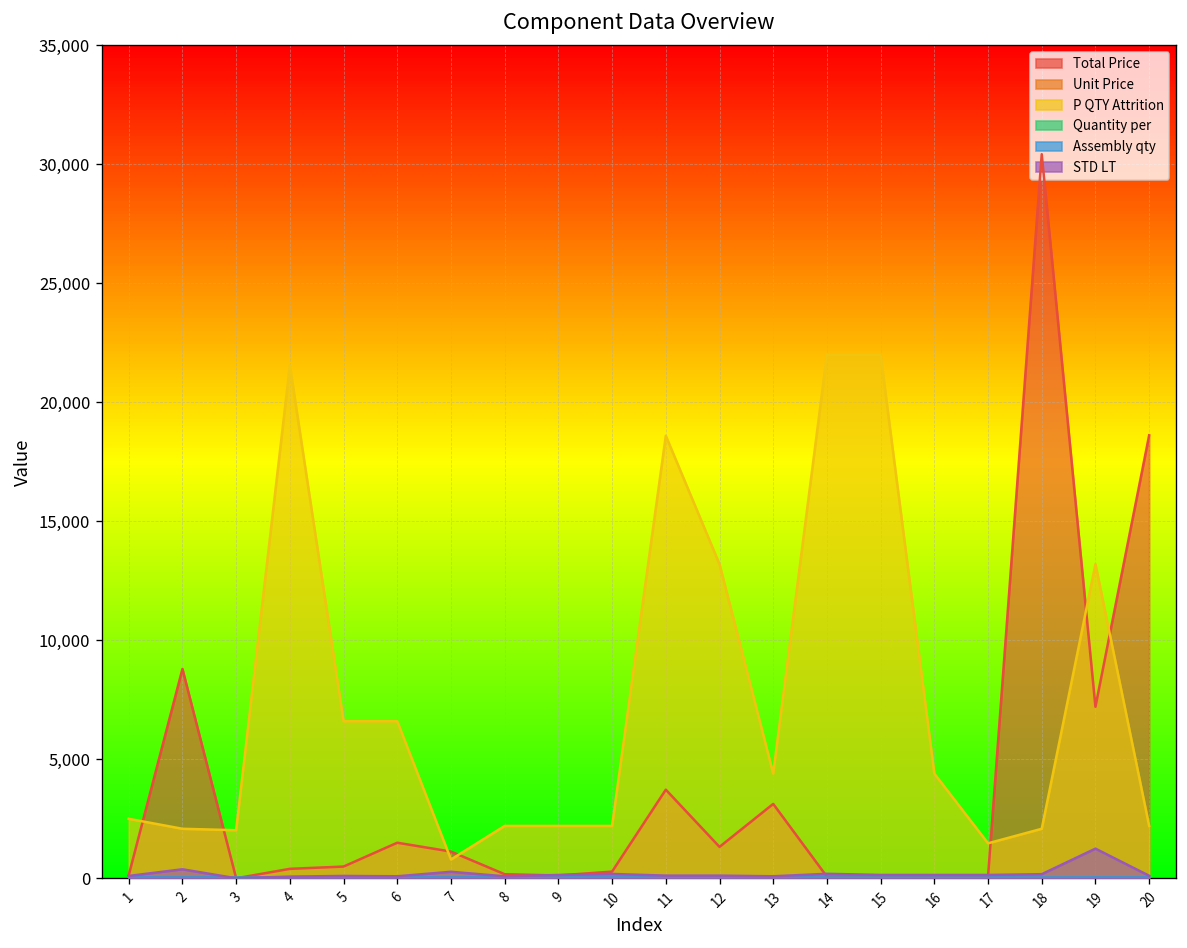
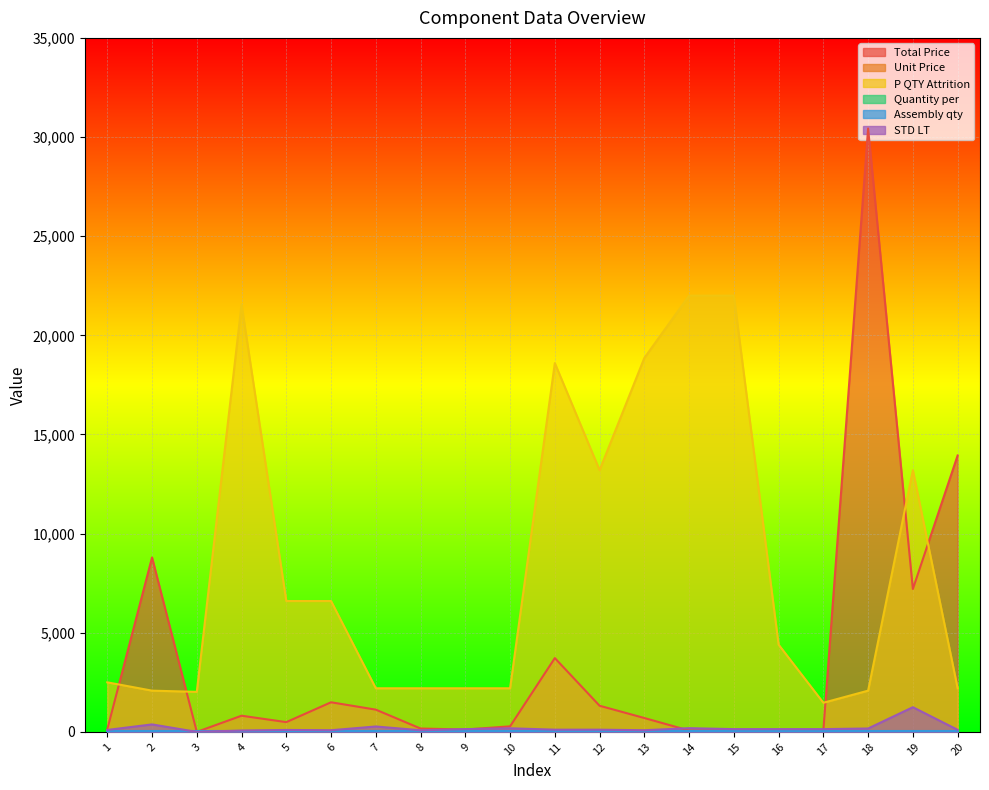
Total Price, 4: 400 -> 800
P QTY Attrition, 7: 800 -> 2,200
Total Price, 13: 3,100 -> 700
P QTY Attrition, 13: 4,400 -> 18,900
Total Price, 20: 18,600 -> 13,900
